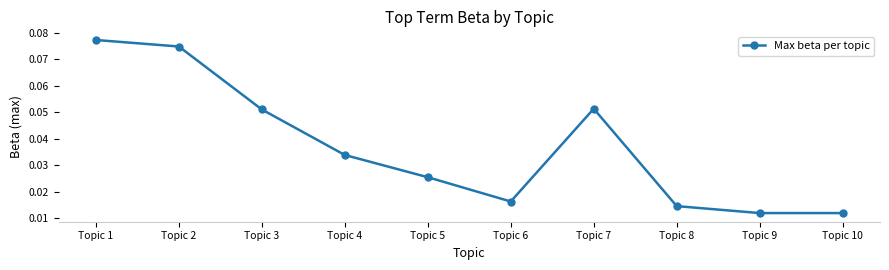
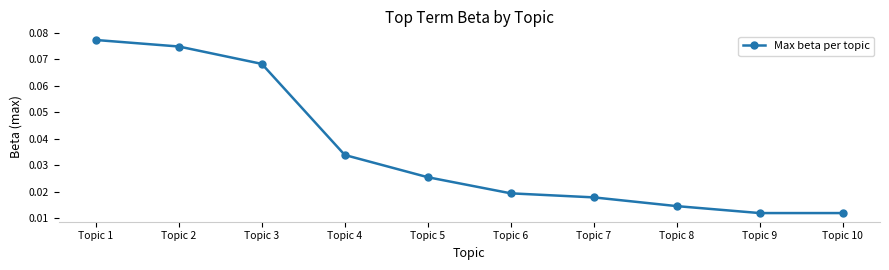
Topic 3: 0.051 -> 0.068
Topic 6: 0.016 -> 0.019
Topic 7: 0.051 -> 0.018
